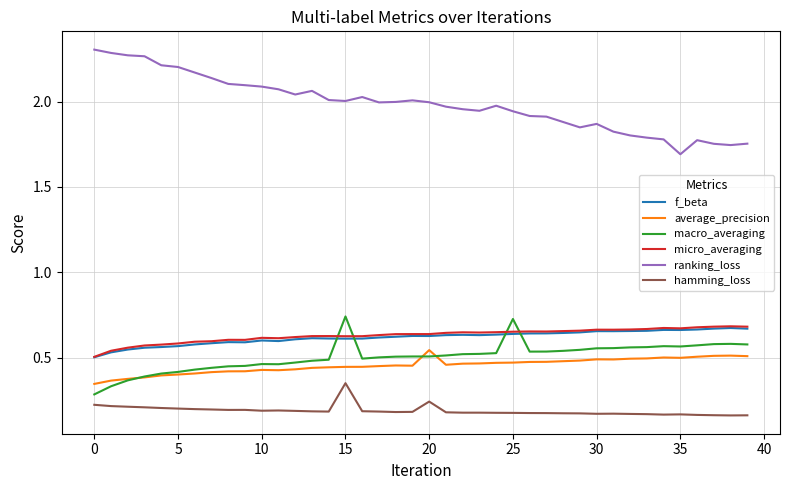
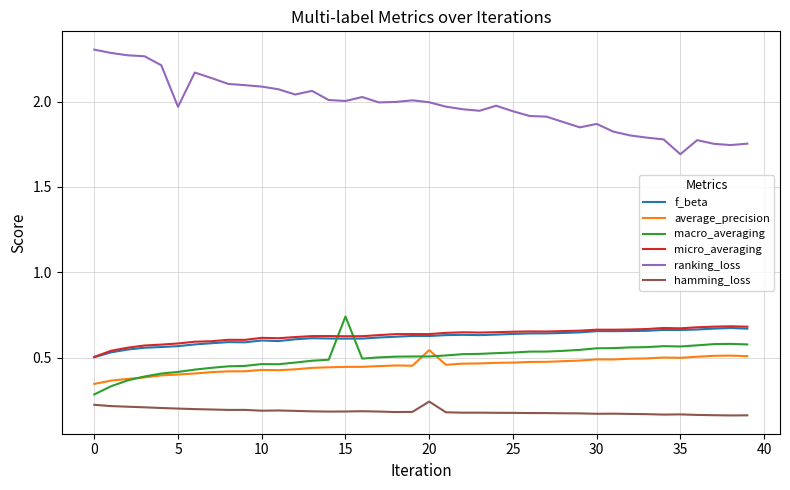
ranking_loss, 5: 2.20 -> 1.97
hamming_loss, 15: 0.35 -> 0.18
macro_averaging, 25: 0.73 -> 0.53
